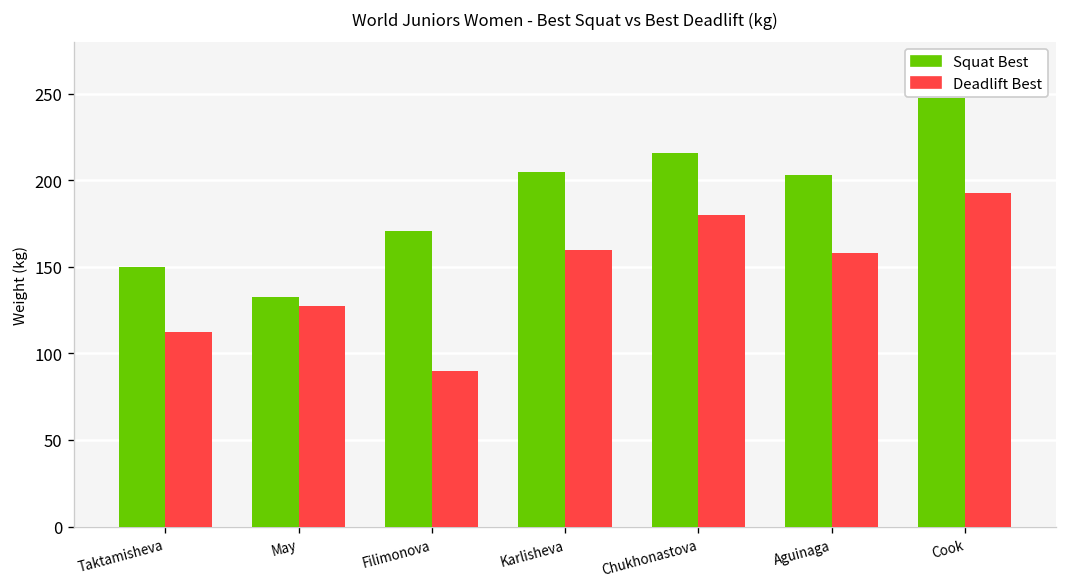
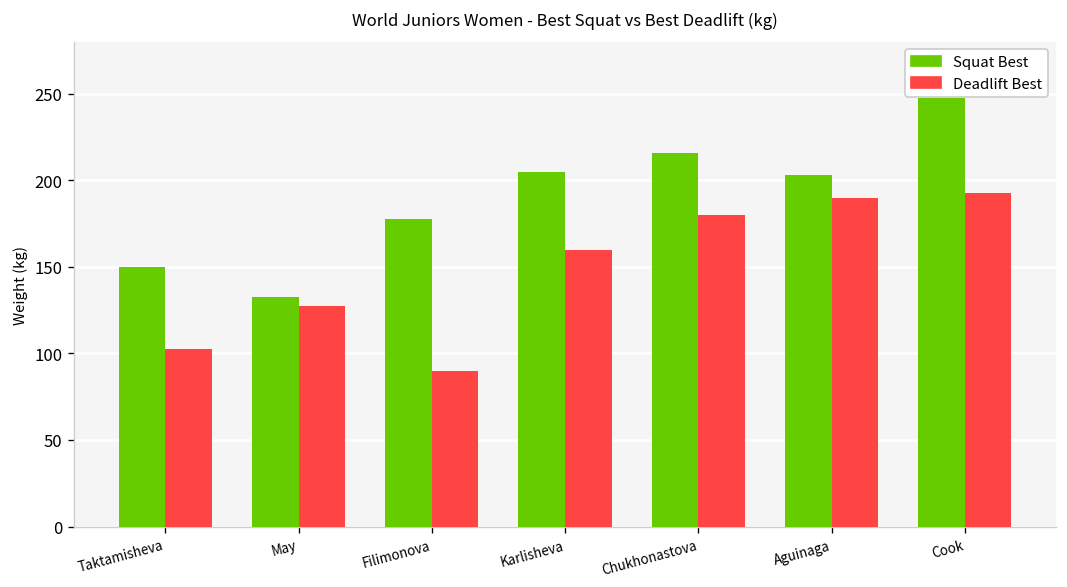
Deadlift Best, Taktamisheva: 113 -> 103
Squat Best, Filimonova: 171 -> 178
Deadlift Best, Aguinaga: 158 -> 190
